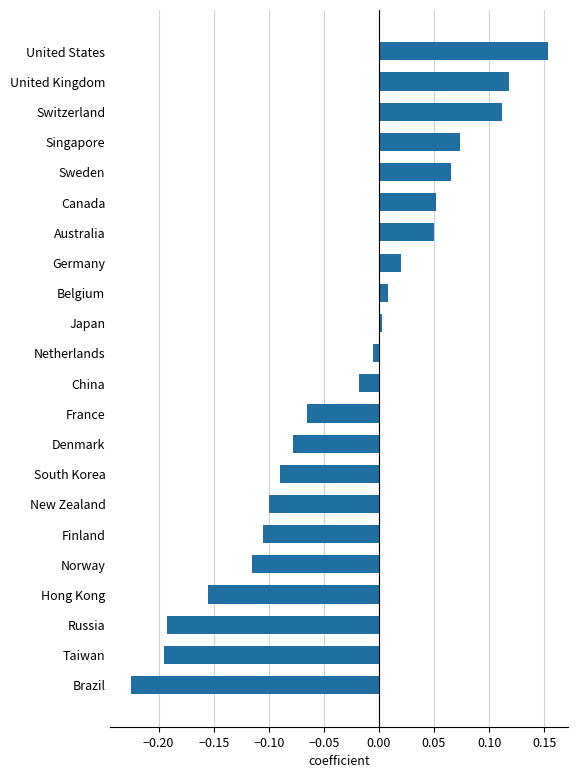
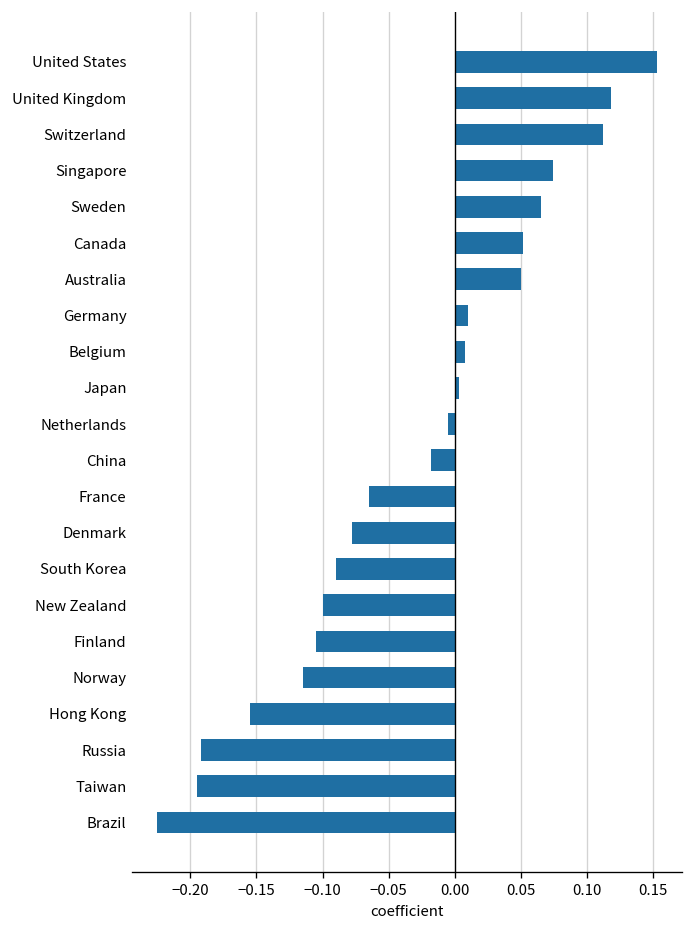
Germany: 0.02 -> 0.01
